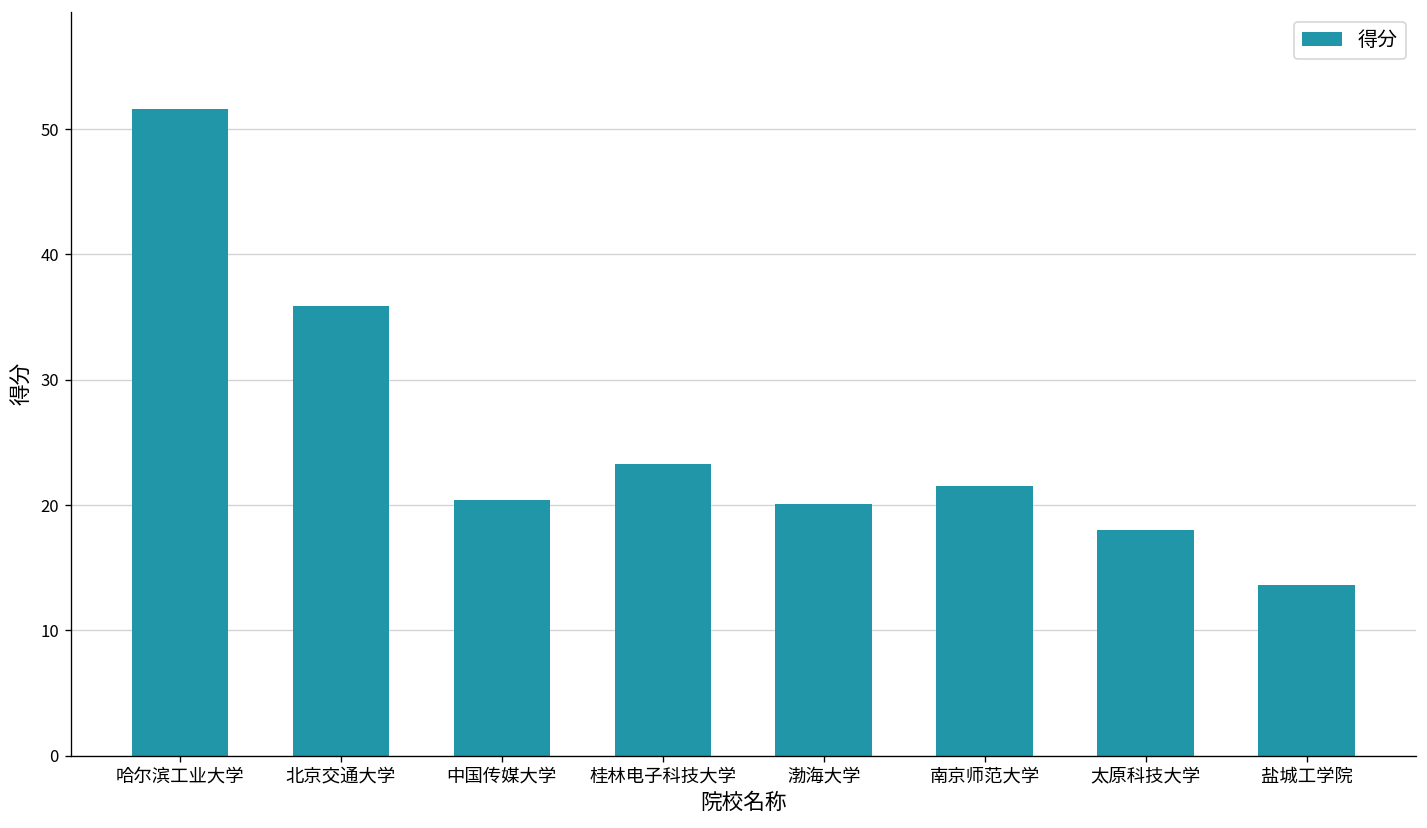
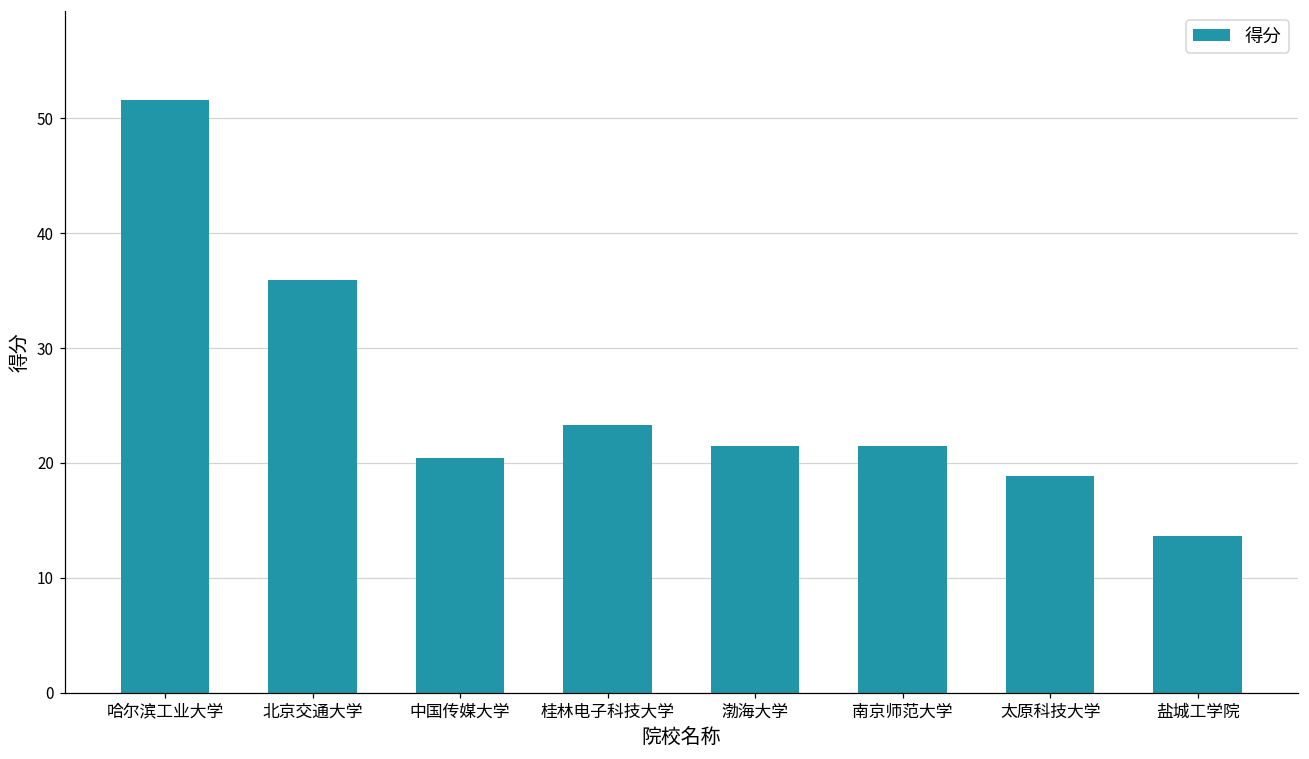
渤海大学: 20.1 -> 21.5
太原科技大学: 18.0 -> 18.9
